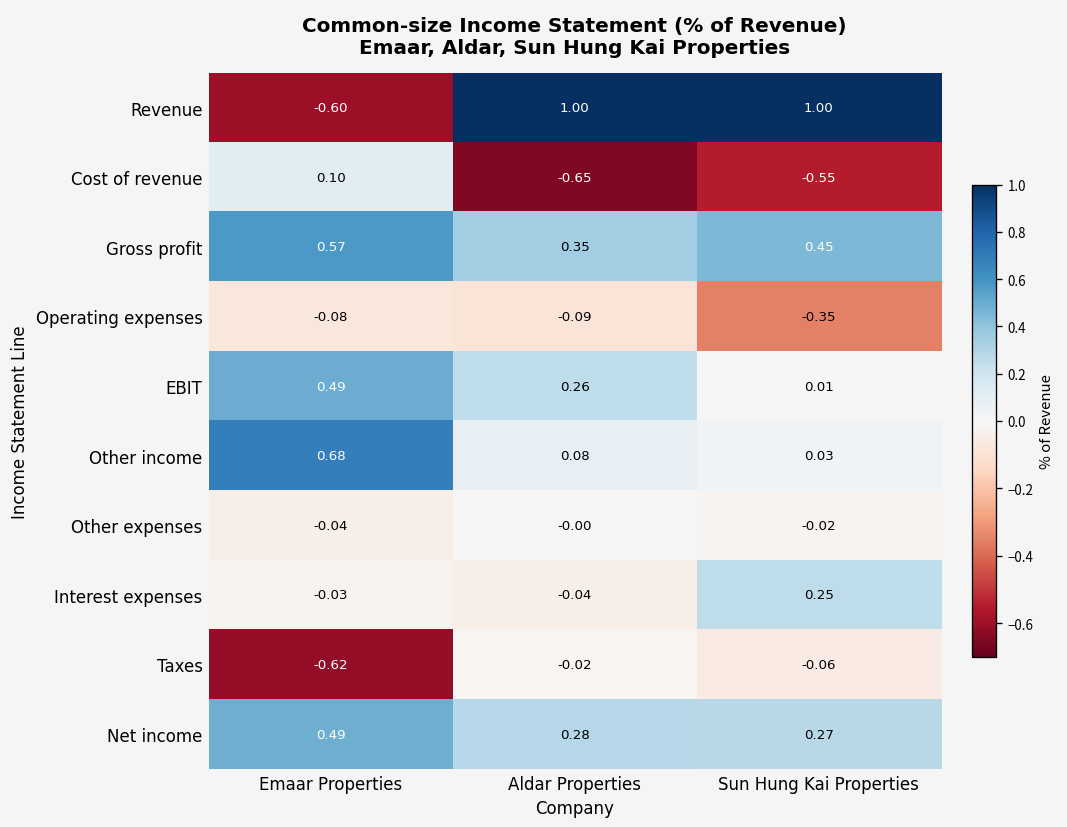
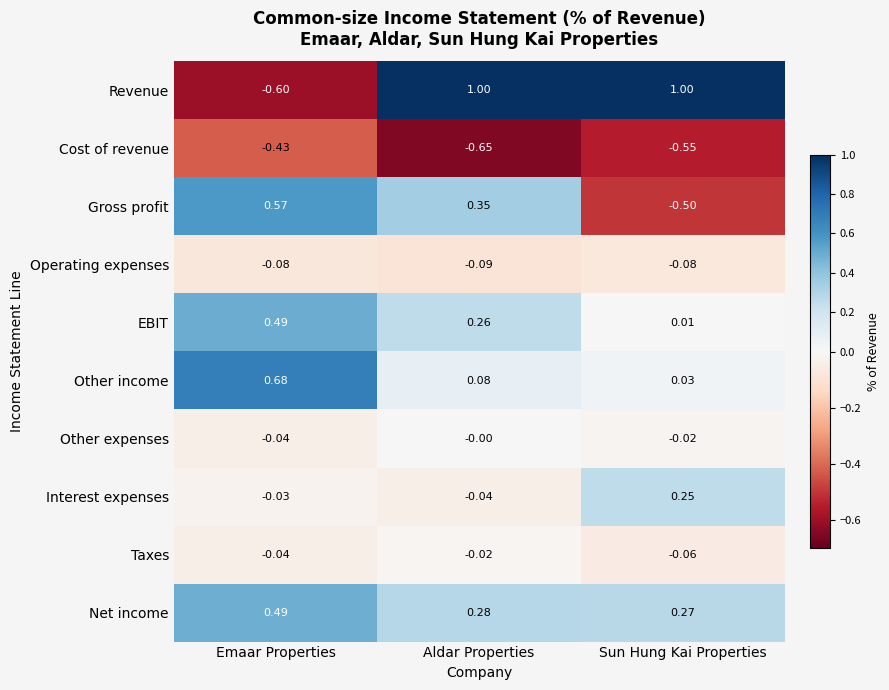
Cost of revenue, Emaar Properties: 0.10 -> -0.43
Gross profit, Sun Hung Kai Properties: 0.45 -> -0.50
Operating expenses, Sun Hung Kai Properties: -0.35 -> -0.08
Taxes, Emaar Properties: -0.62 -> -0.04
